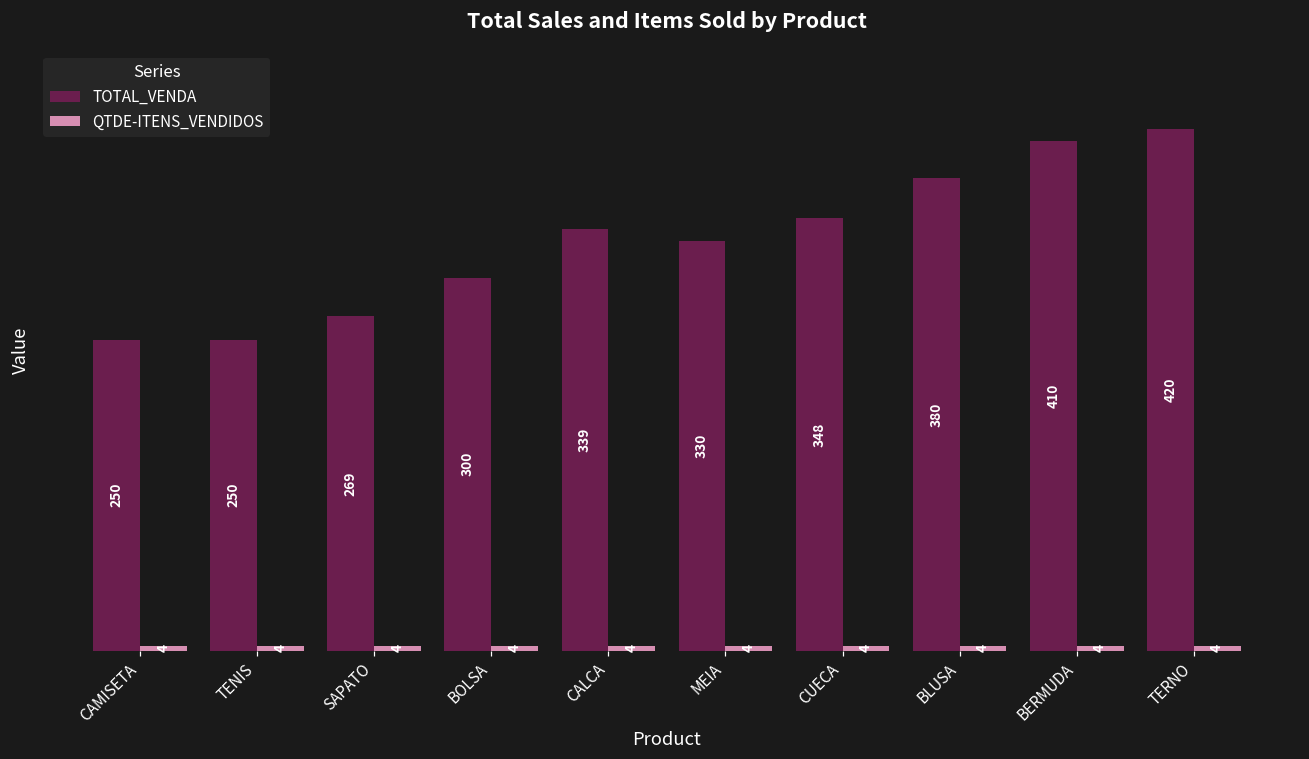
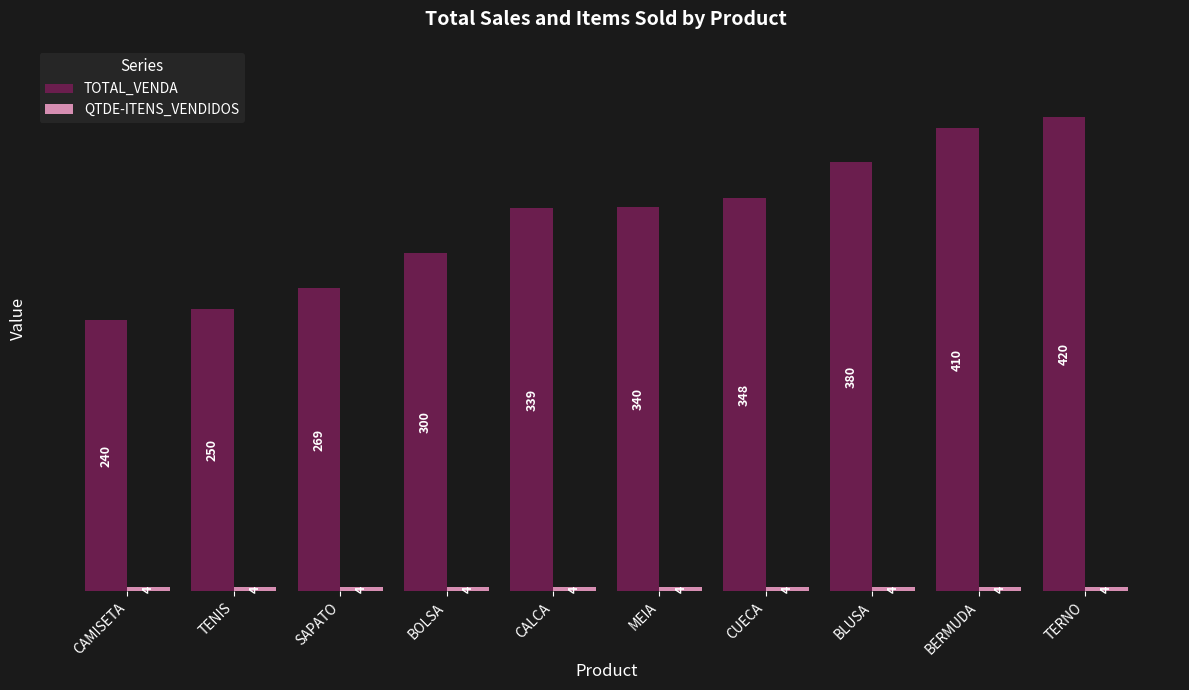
TOTAL_VENDA, CAMISETA: 250 -> 240
TOTAL_VENDA, MEIA: 330 -> 340
